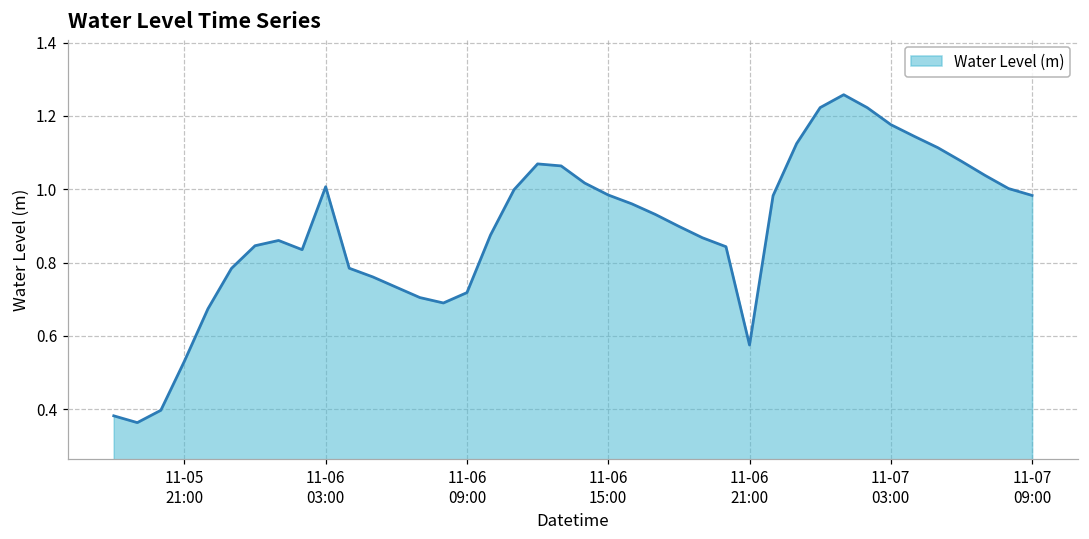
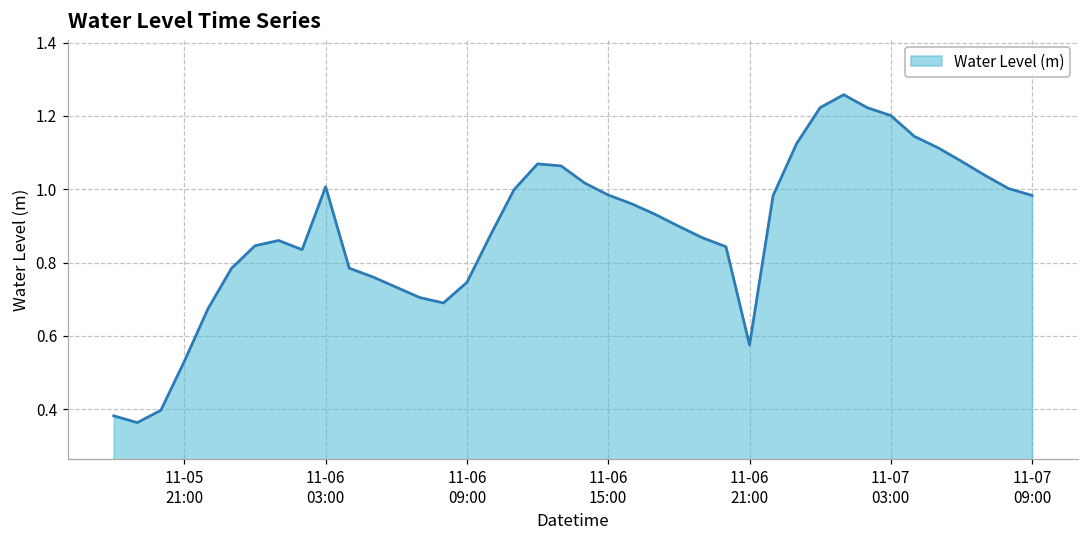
11-06 09:00: 0.72 -> 0.75
11-07 03:00: 1.18 -> 1.20
